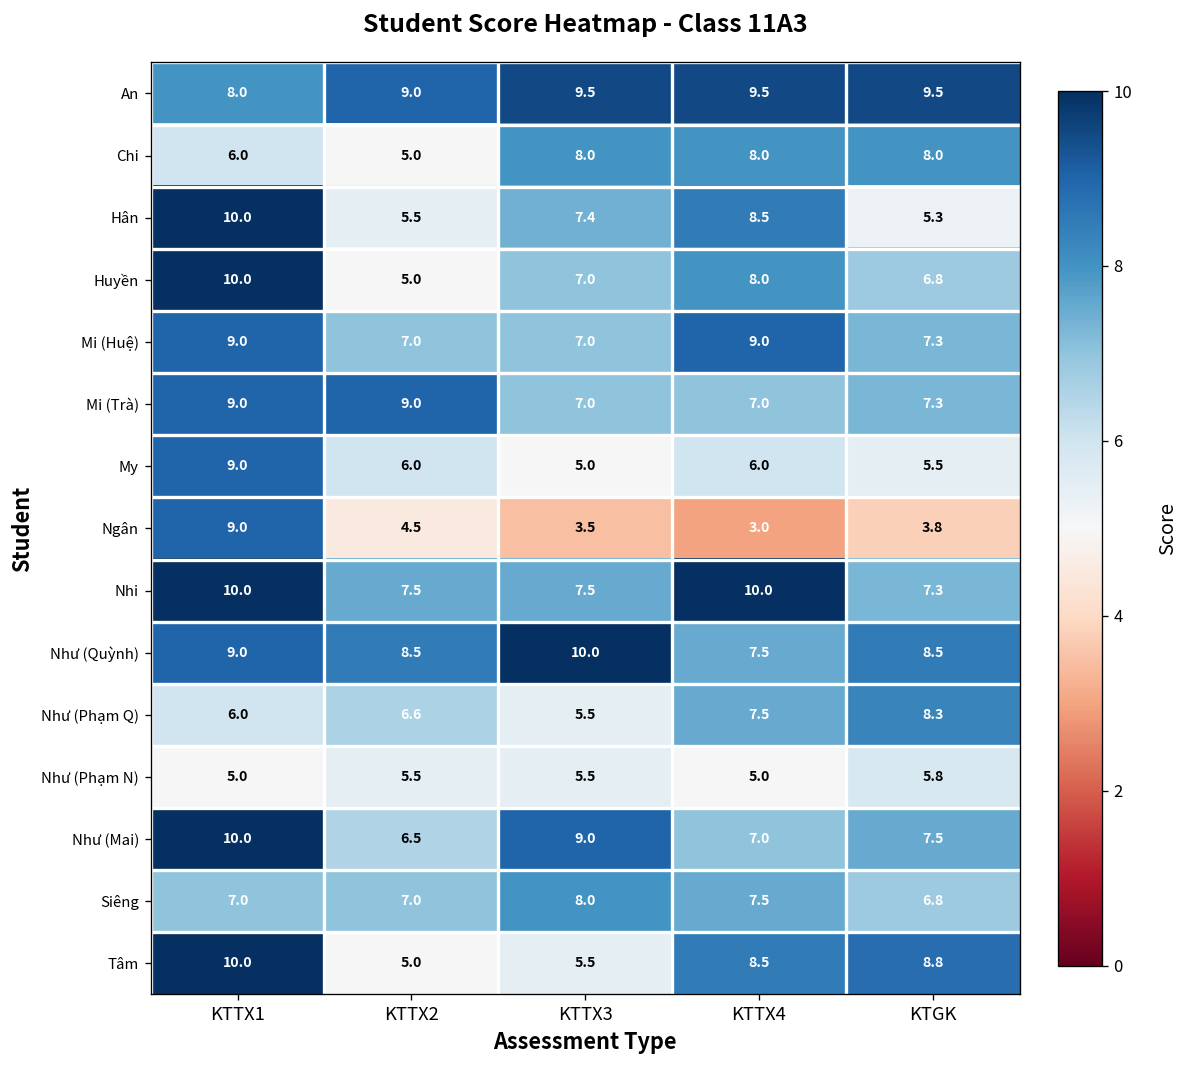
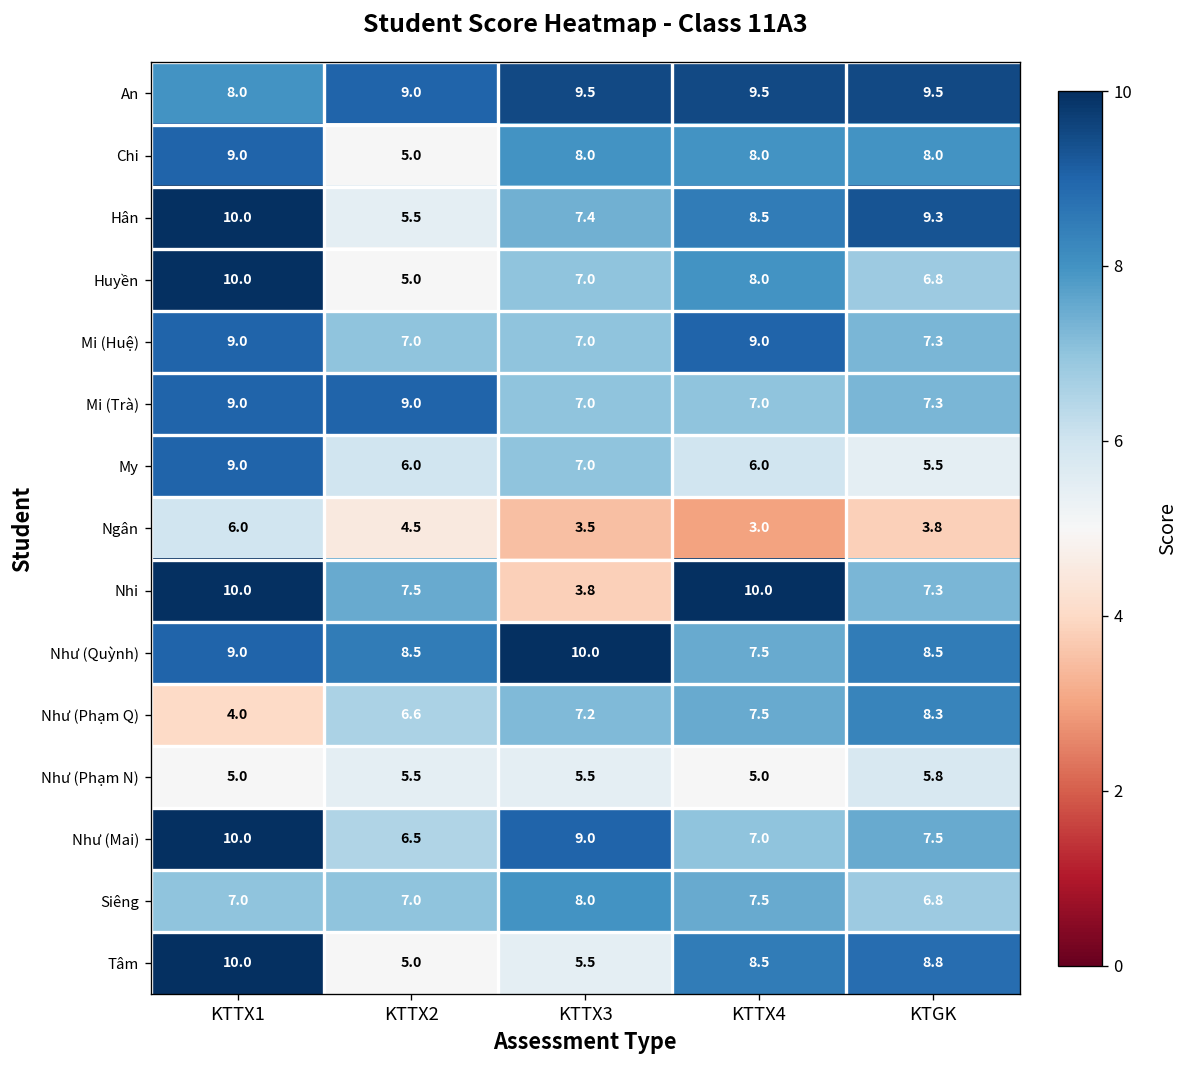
Chi, KTTX1: 6.0 -> 9.0
Hân, KTGK: 5.3 -> 9.3
My, KTTX3: 5.0 -> 7.0
Ngân, KTTX1: 9.0 -> 6.0
Nhi, KTTX3: 7.5 -> 3.8
Như (Phạm Q), KTTX1: 6.0 -> 4.0
Như (Phạm Q), KTTX3: 5.5 -> 7.2
